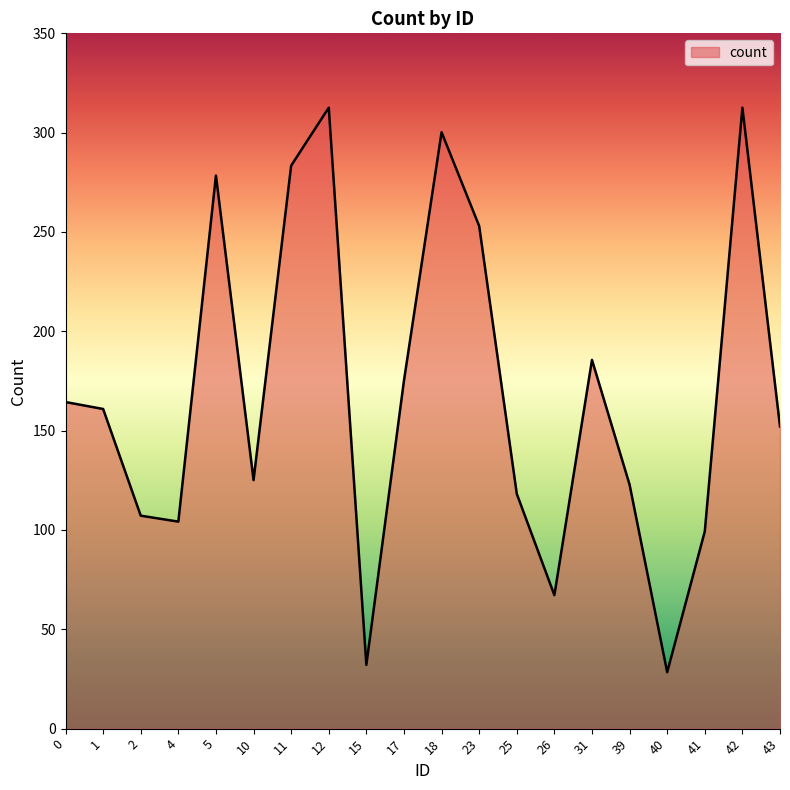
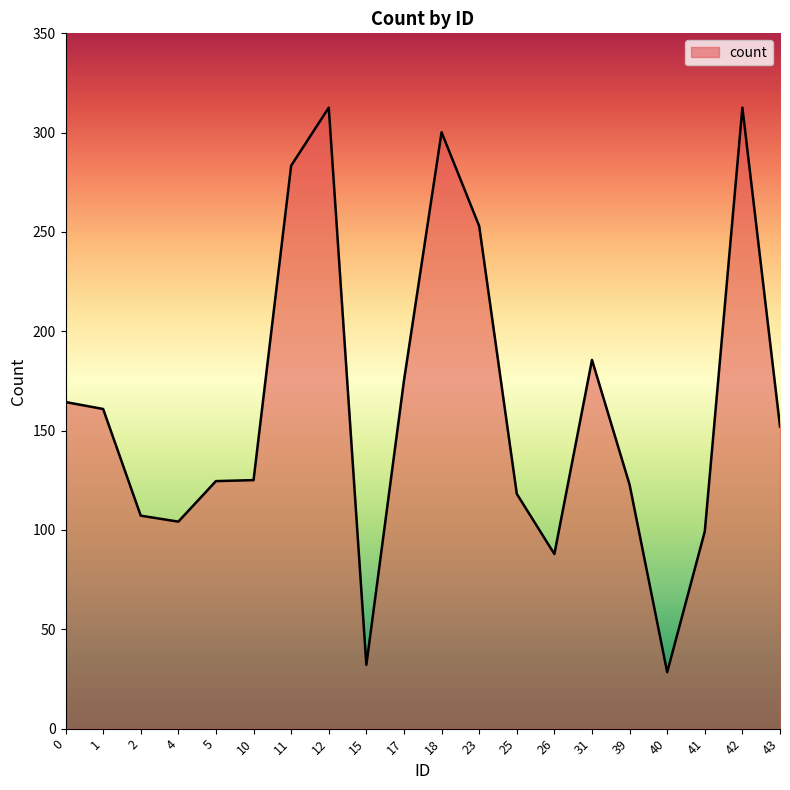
5: 278 -> 125
26: 67 -> 88
